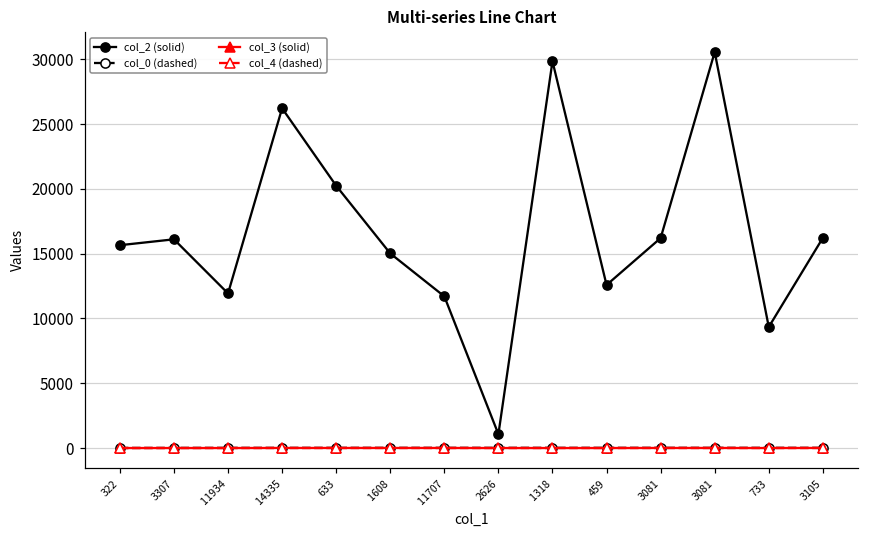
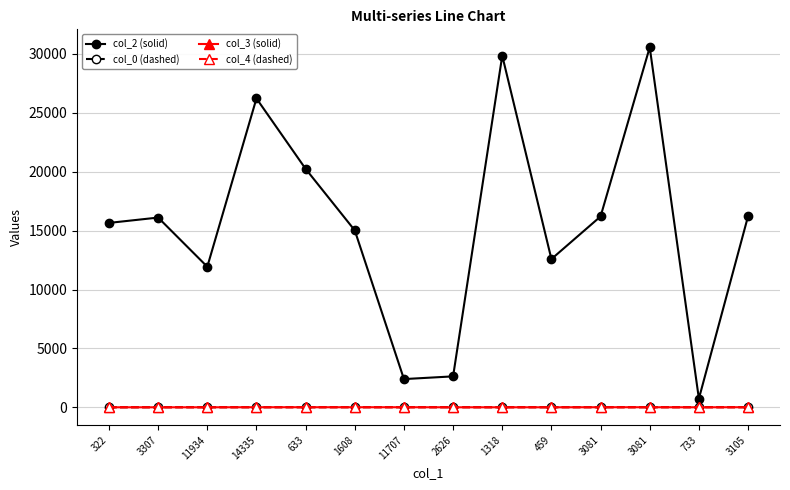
col_2 (solid), 11707: 11700 -> 2400
col_2 (solid), 2626: 1100 -> 2600
col_2 (solid), 733: 9300 -> 700
